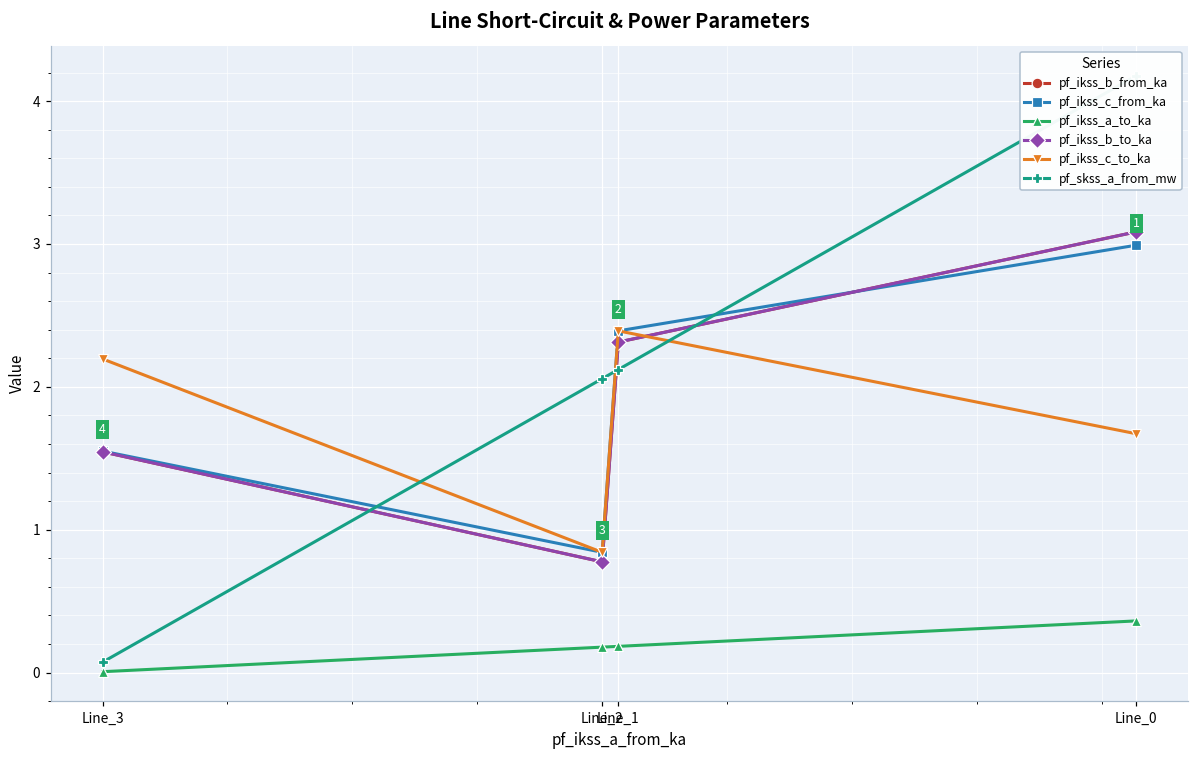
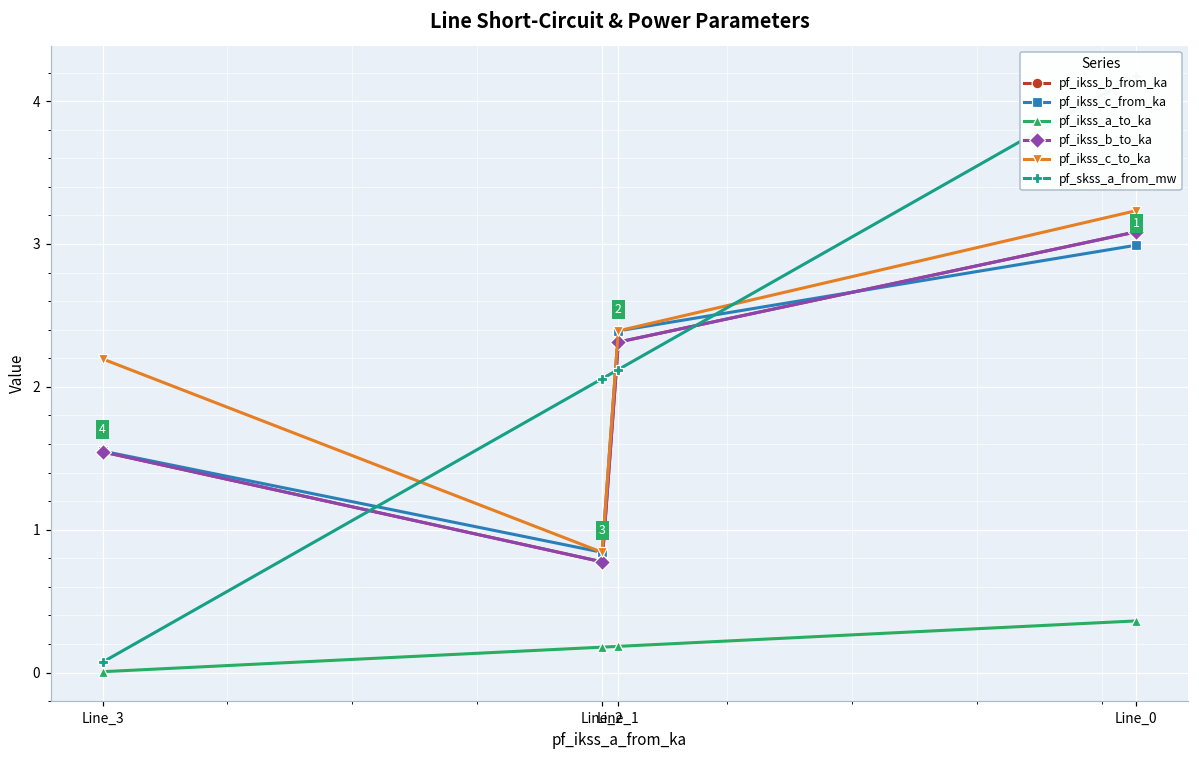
pf_ikss_c_to_ka, Line_0: 1.67 -> 3.23
